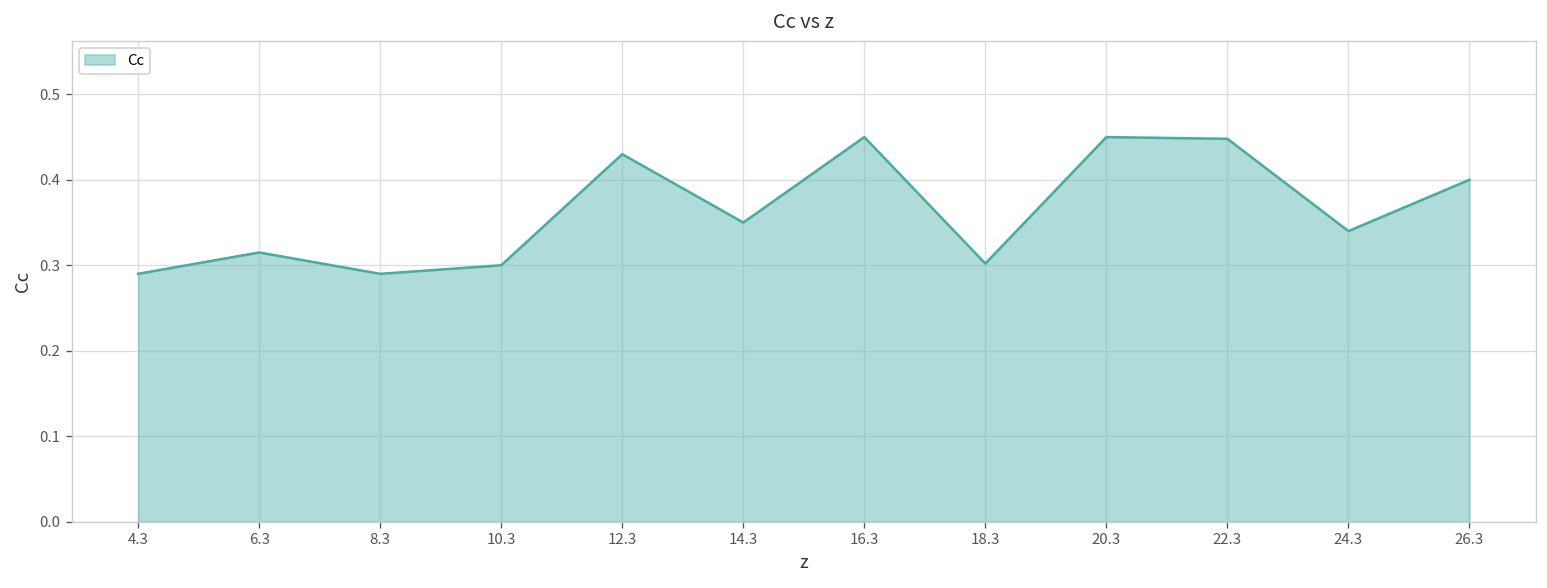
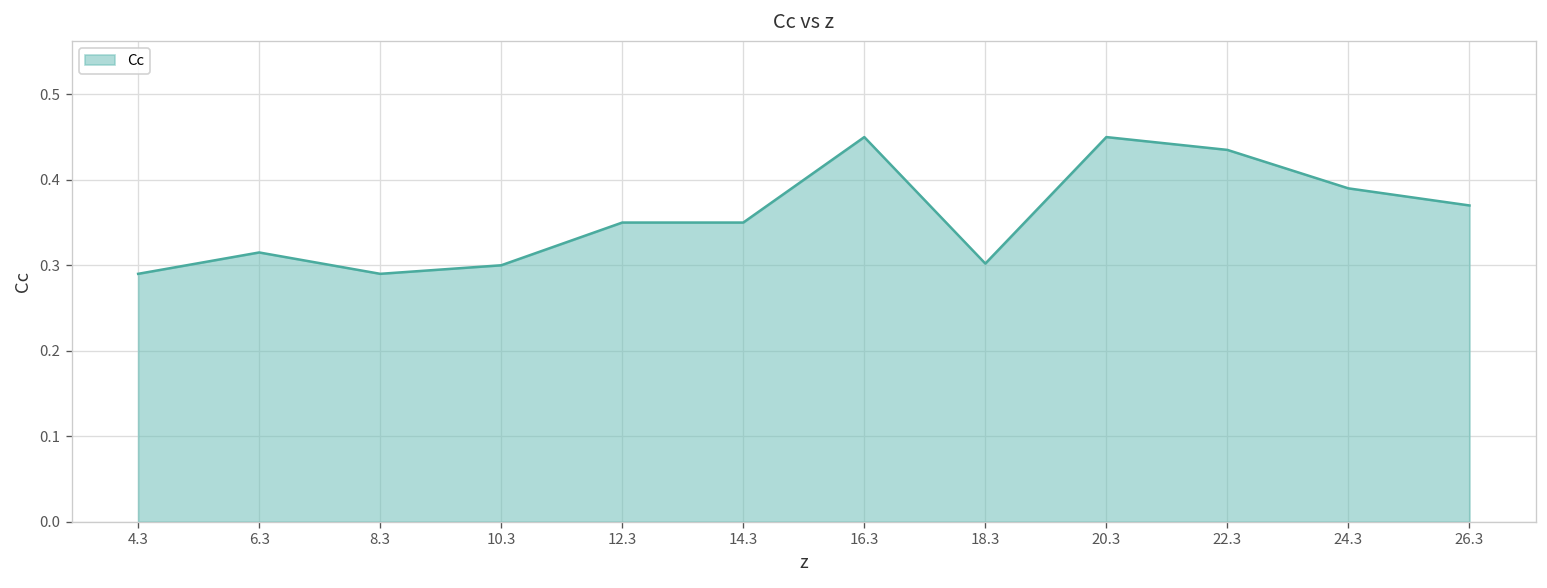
12.3: 0.43 -> 0.35
22.3: 0.45 -> 0.44
24.3: 0.34 -> 0.39
26.3: 0.40 -> 0.37
